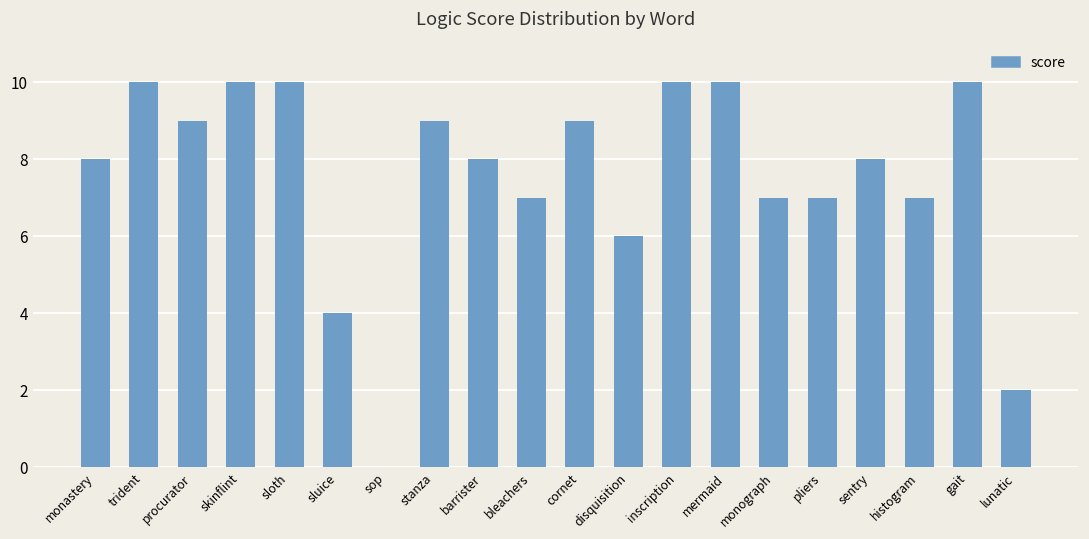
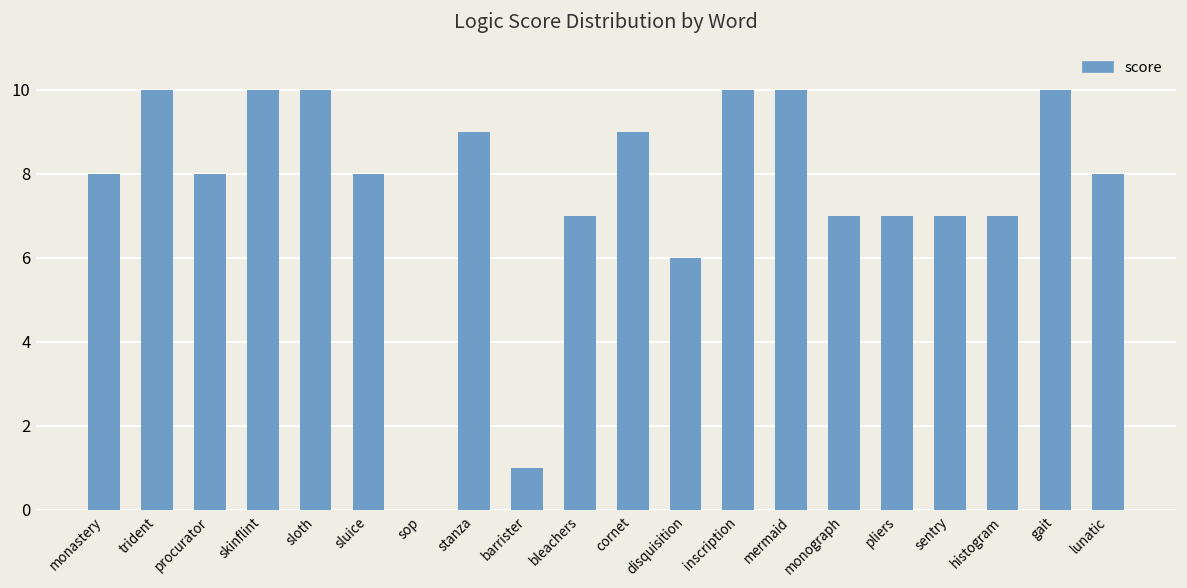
procurator: 9 -> 8
sluice: 4 -> 8
barrister: 8 -> 1
sentry: 8 -> 7
lunatic: 2 -> 8
